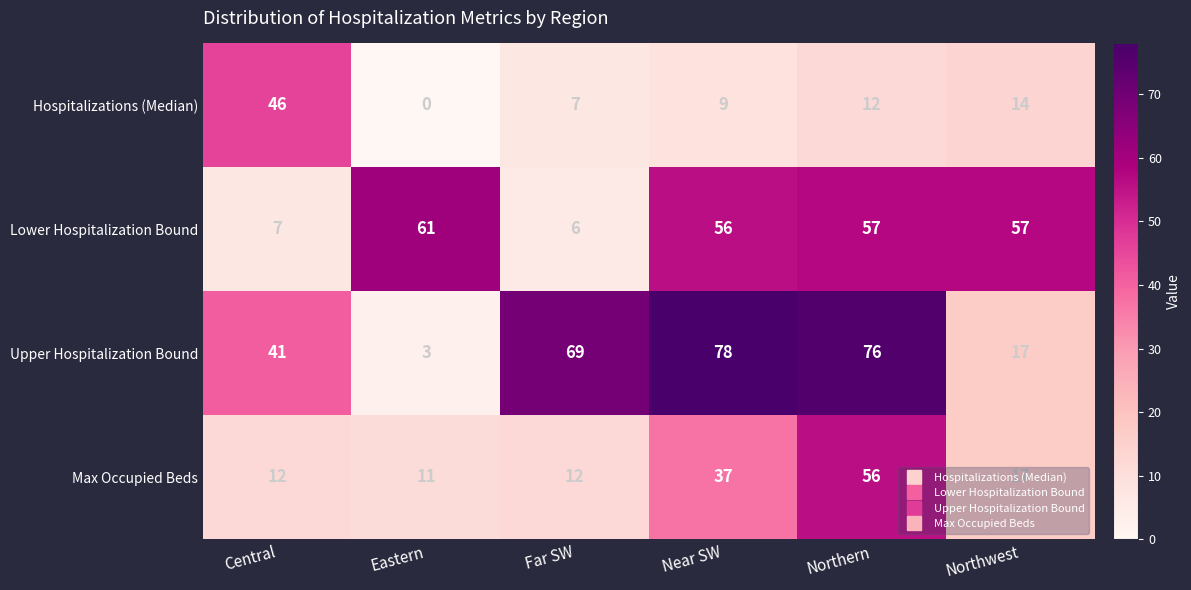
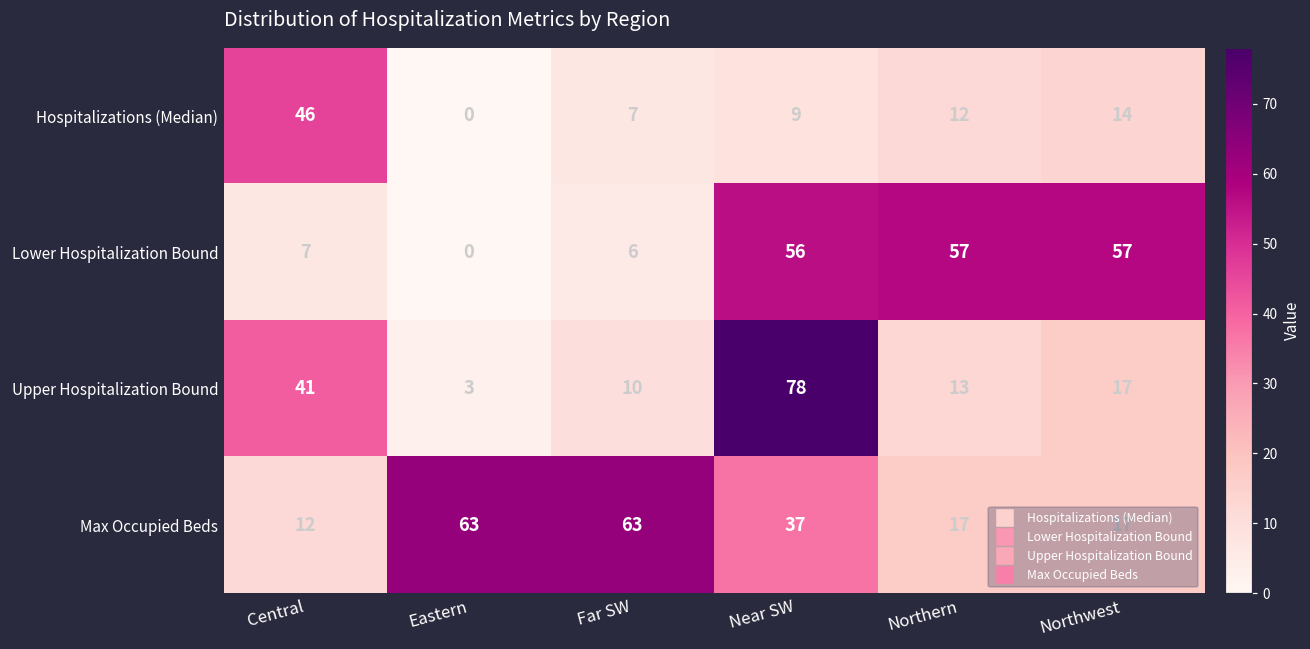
Lower Hospitalization Bound, Eastern: 61 -> 0
Upper Hospitalization Bound, Far SW: 69 -> 10
Upper Hospitalization Bound, Northern: 76 -> 13
Max Occupied Beds, Eastern: 11 -> 63
Max Occupied Beds, Far SW: 12 -> 63
Max Occupied Beds, Northern: 56 -> 17
